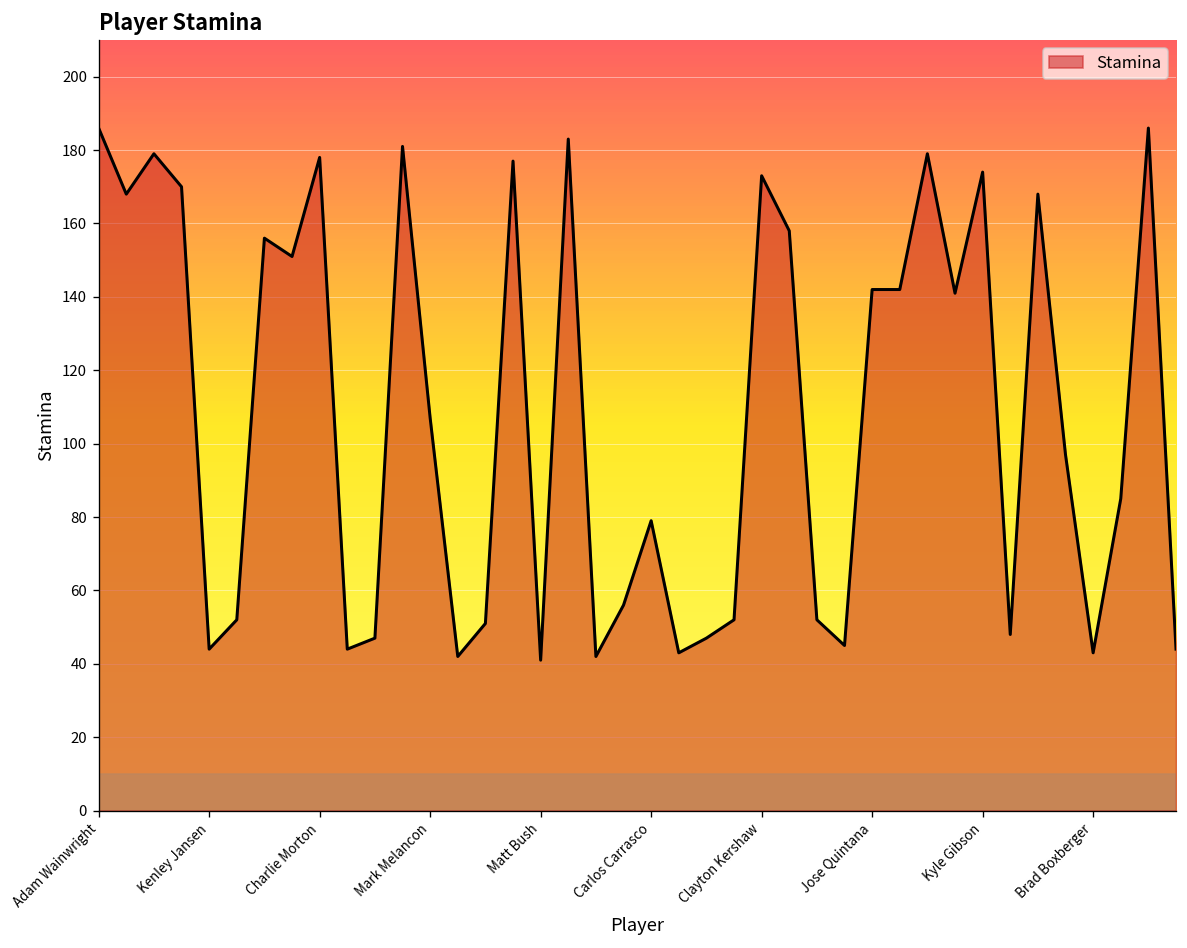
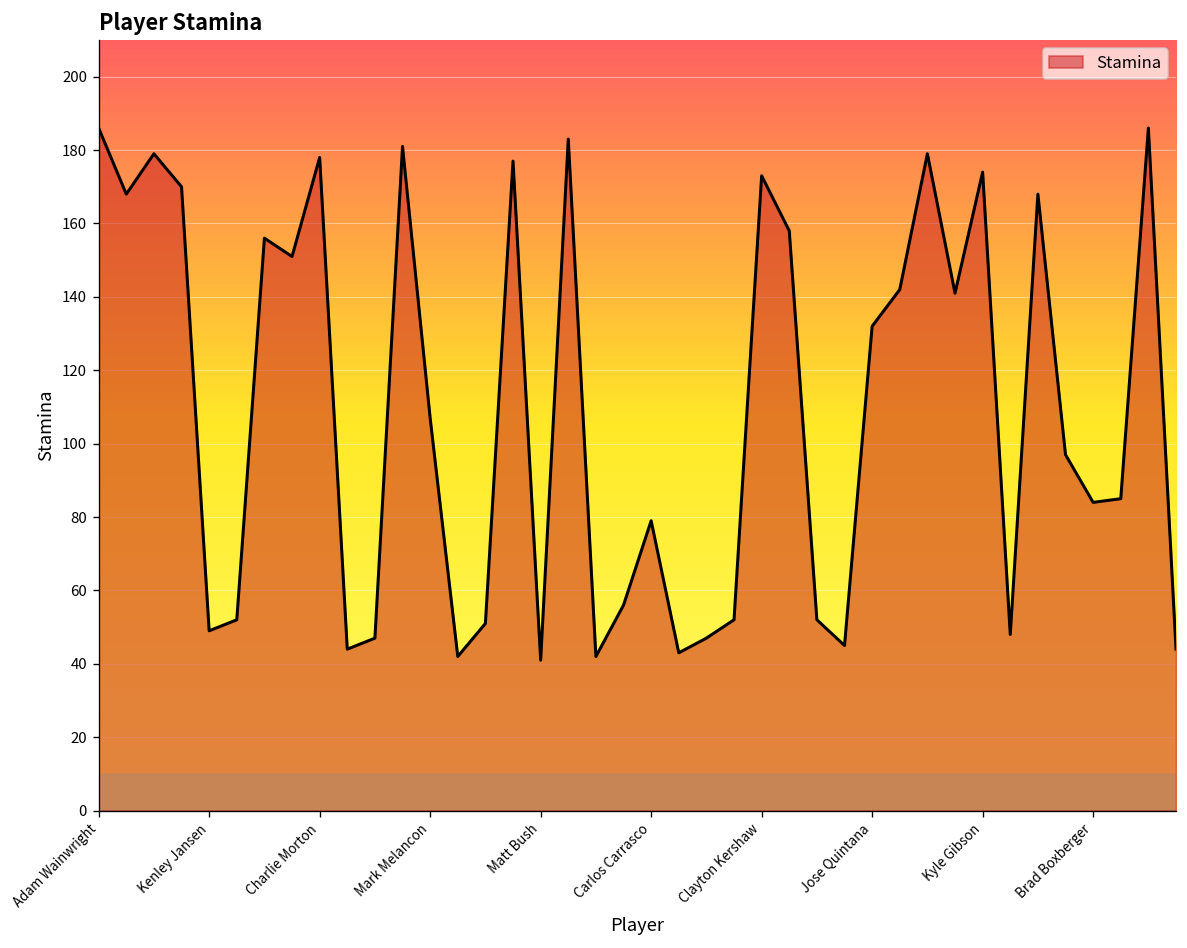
Kenley Jansen: 44 -> 49
Jose Quintana: 142 -> 132
Brad Boxberger: 43 -> 84
